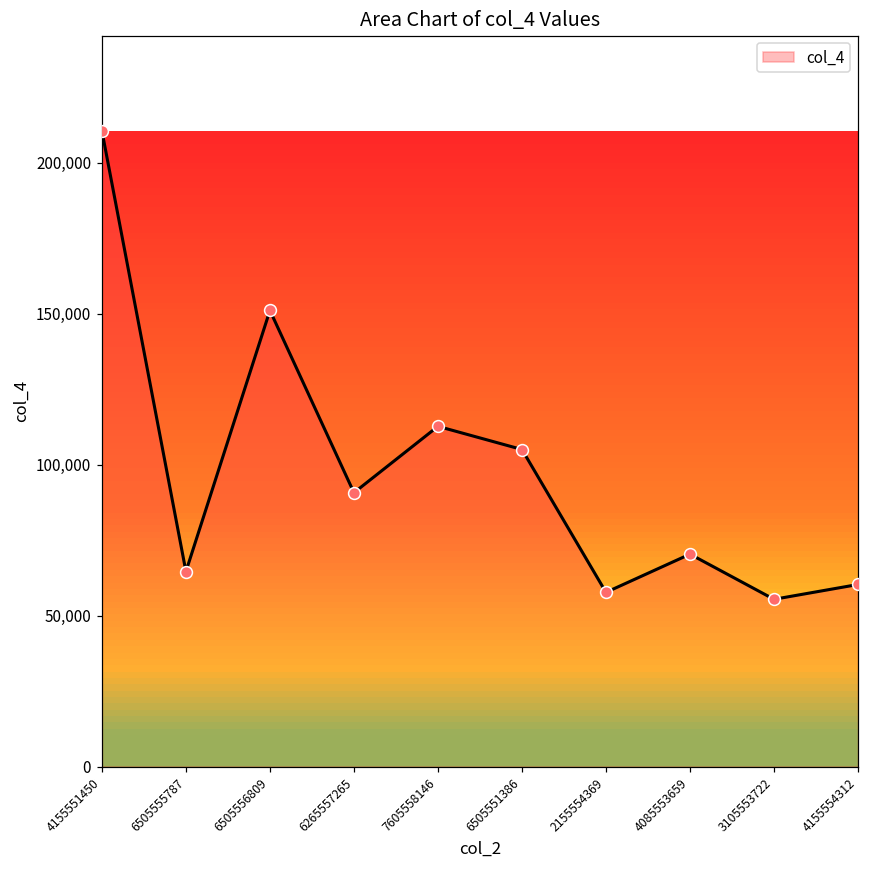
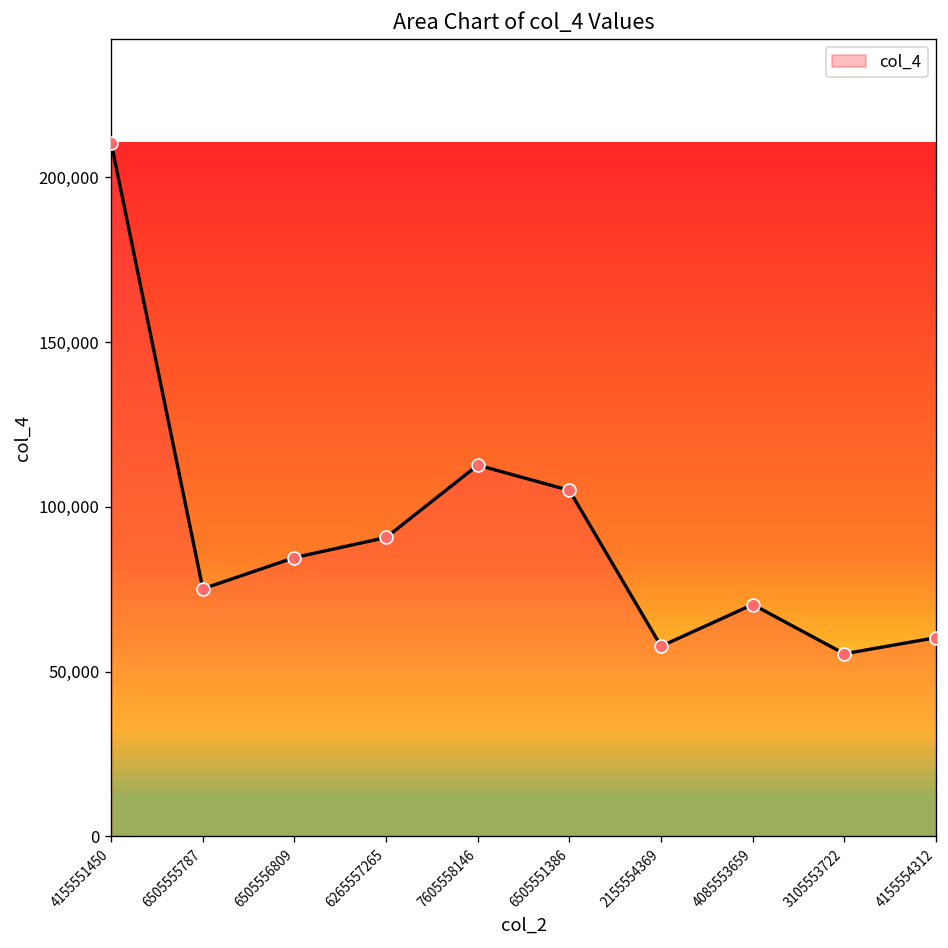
6505555787: 65,000 -> 75,000
6505556809: 151,000 -> 85,000
